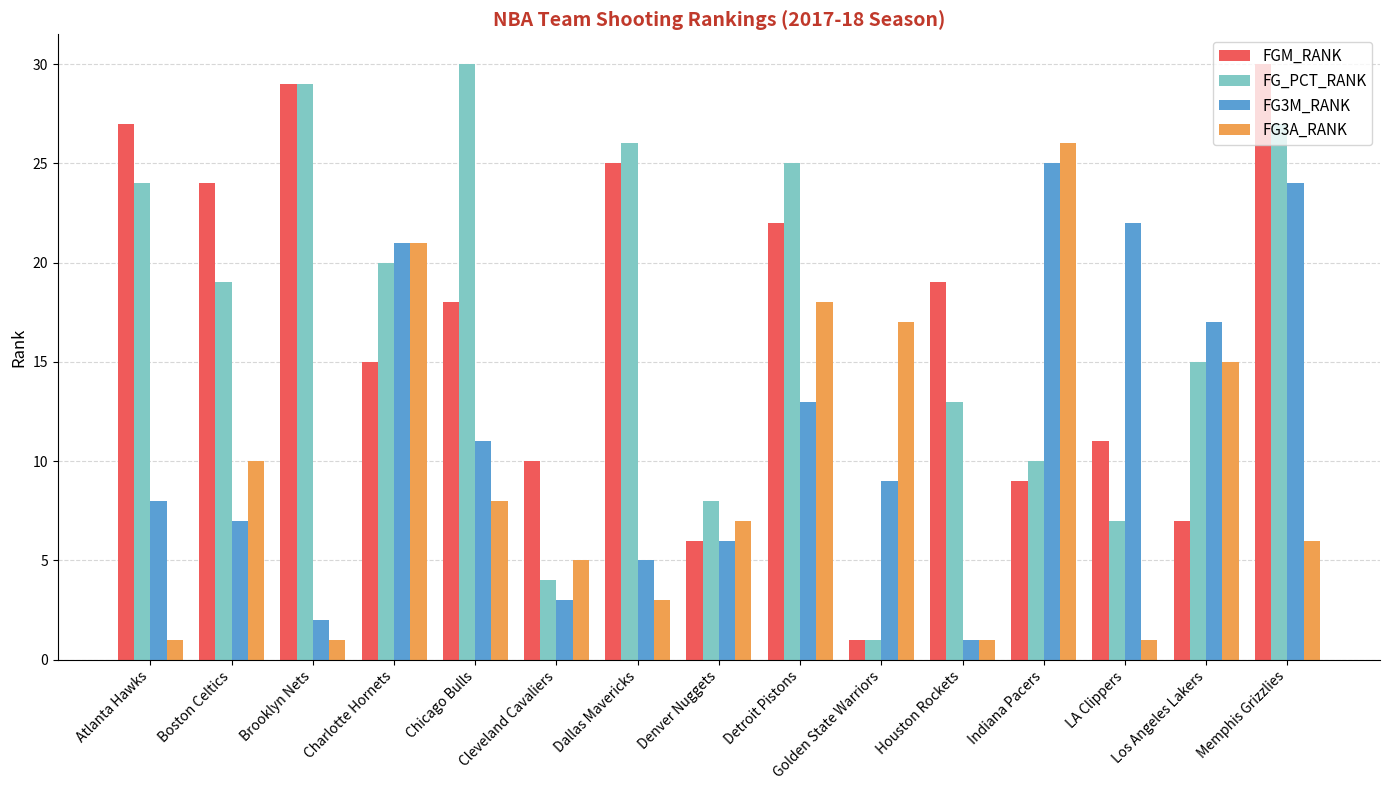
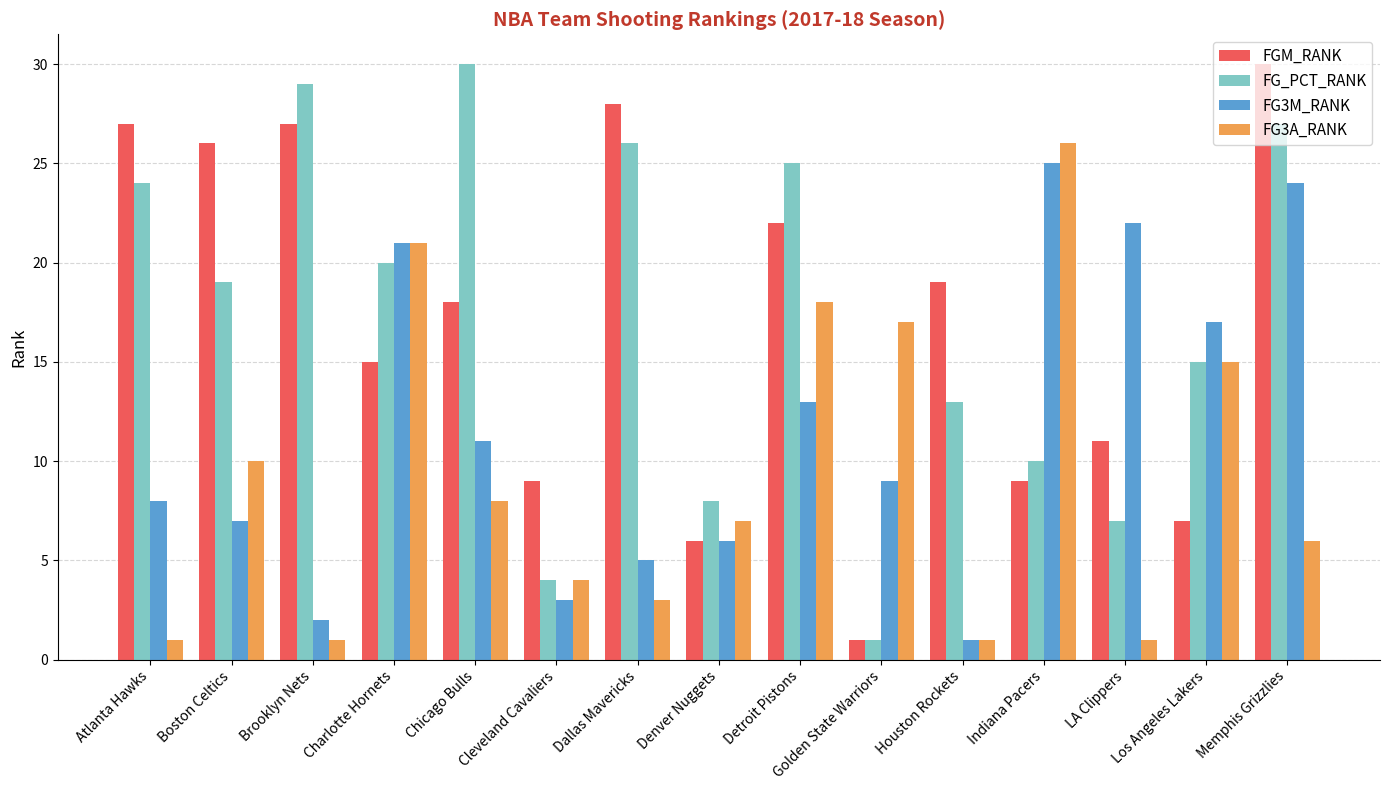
FGM_RANK, Boston Celtics: 24 -> 26
FGM_RANK, Brooklyn Nets: 29 -> 27
FGM_RANK, Cleveland Cavaliers: 10 -> 9
FG3A_RANK, Cleveland Cavaliers: 5 -> 4
FGM_RANK, Dallas Mavericks: 25 -> 28
